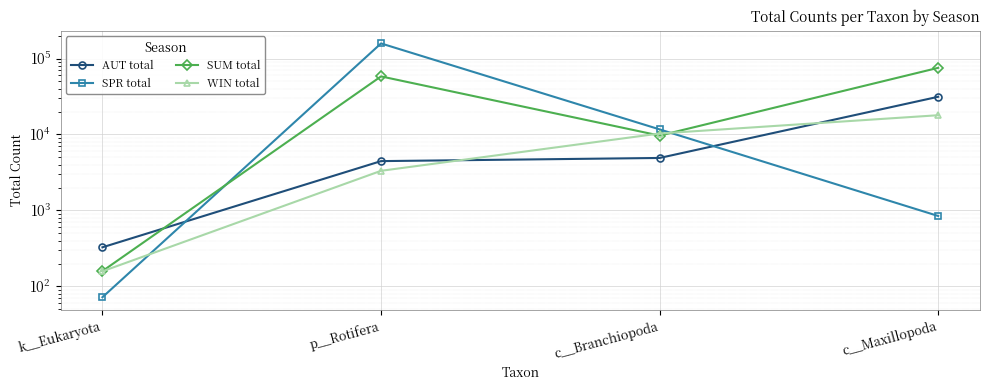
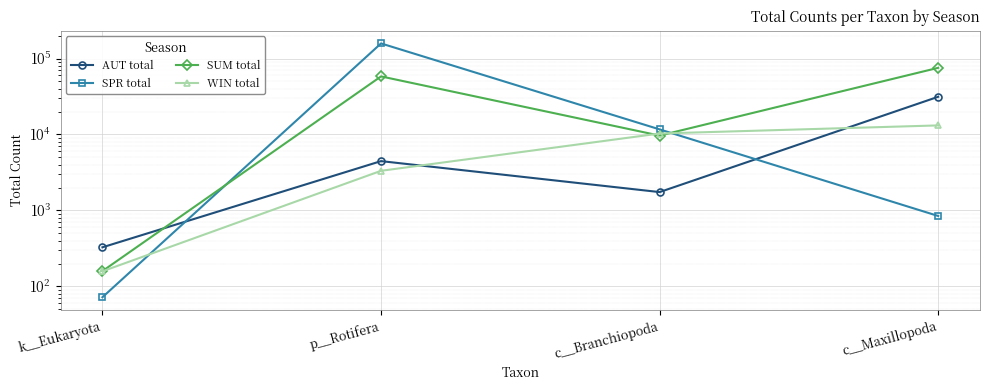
AUT total, c__Branchiopoda: 5000 -> 1700
WIN total, c__Maxillopoda: 18000 -> 13000
